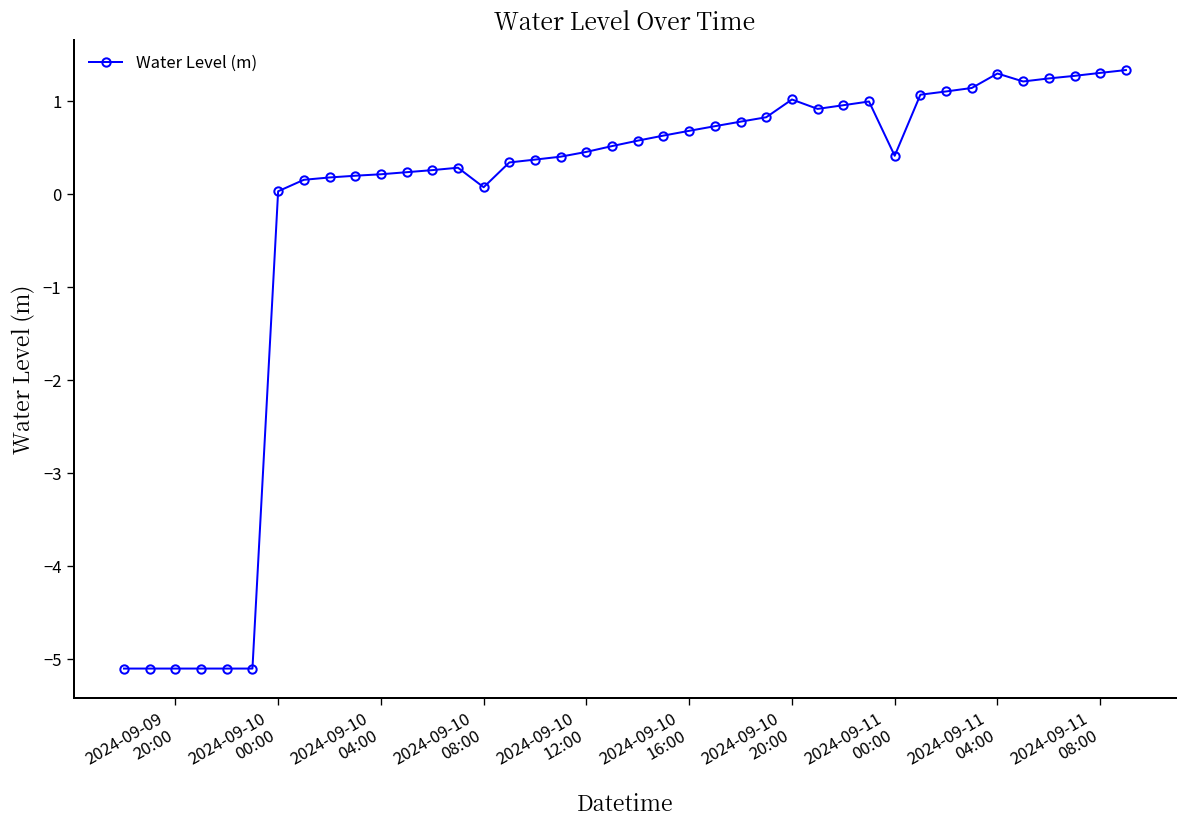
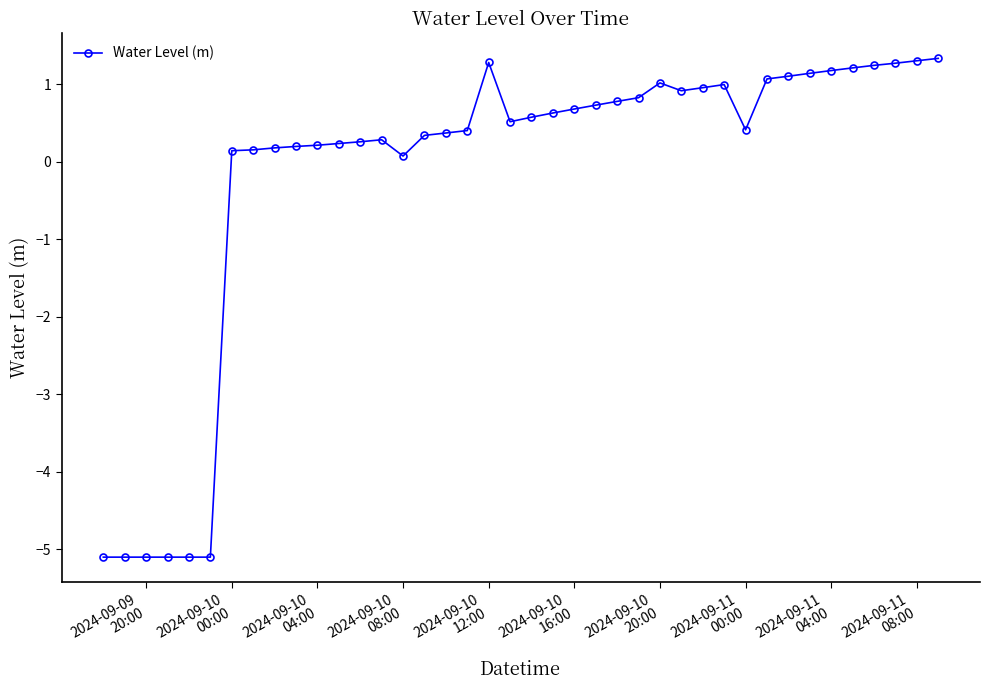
2024-09-10 00:00: 0.0 -> 0.1
2024-09-10 12:00: 0.5 -> 1.3
2024-09-11 04:00: 1.3 -> 1.2
